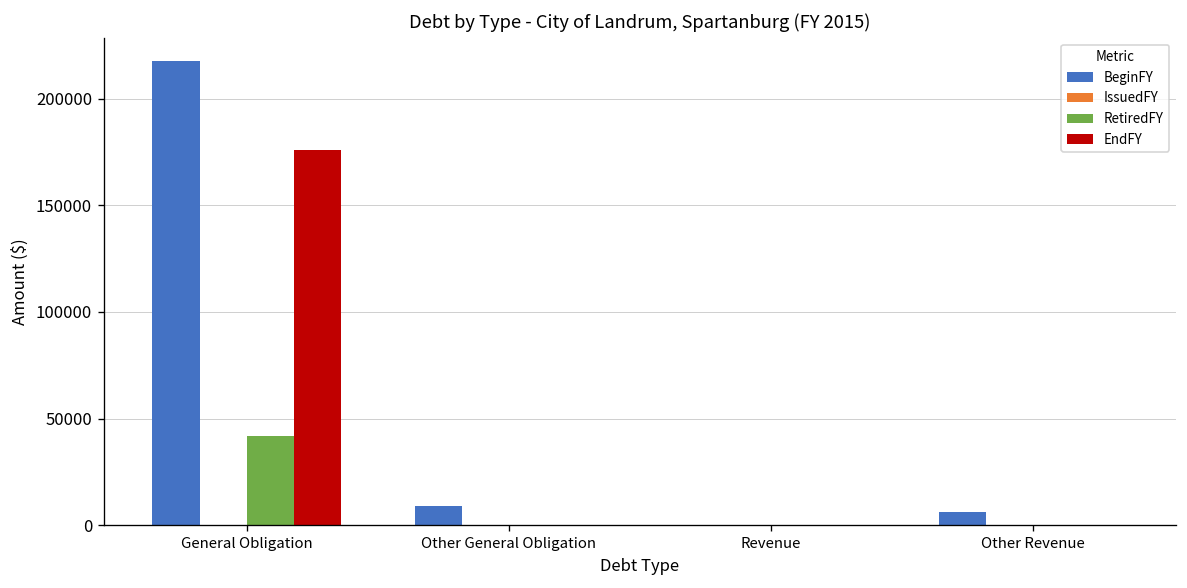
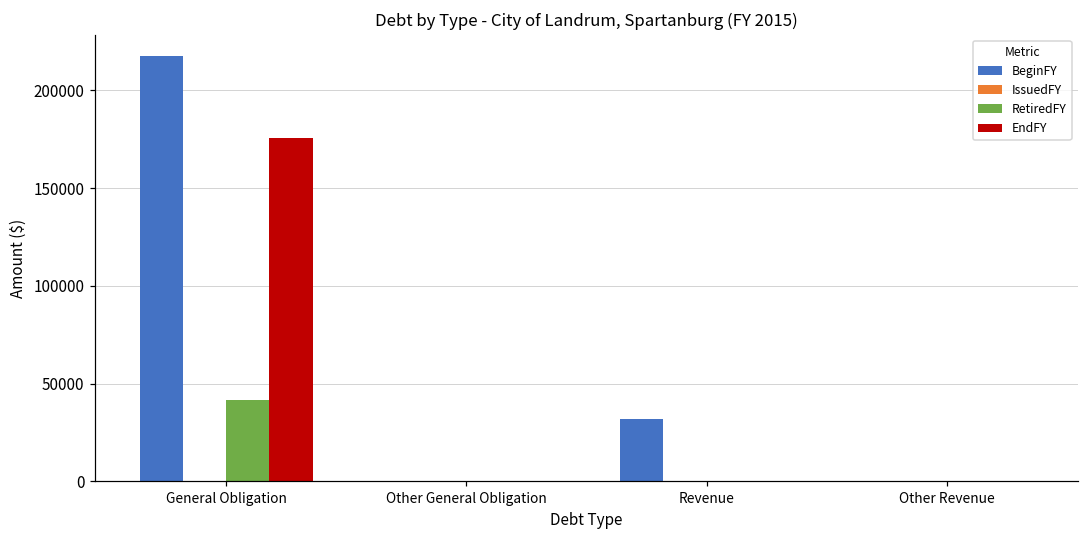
BeginFY, Other General Obligation: 9000 -> 0
BeginFY, Revenue: 0 -> 32000
BeginFY, Other Revenue: 6000 -> 0
